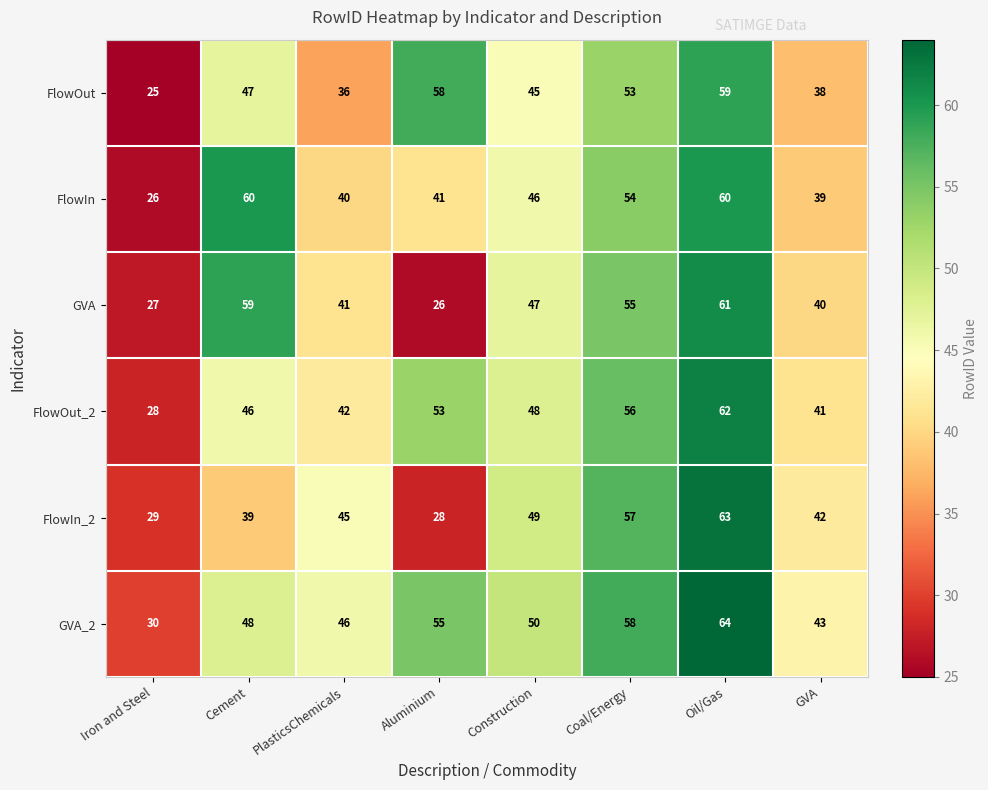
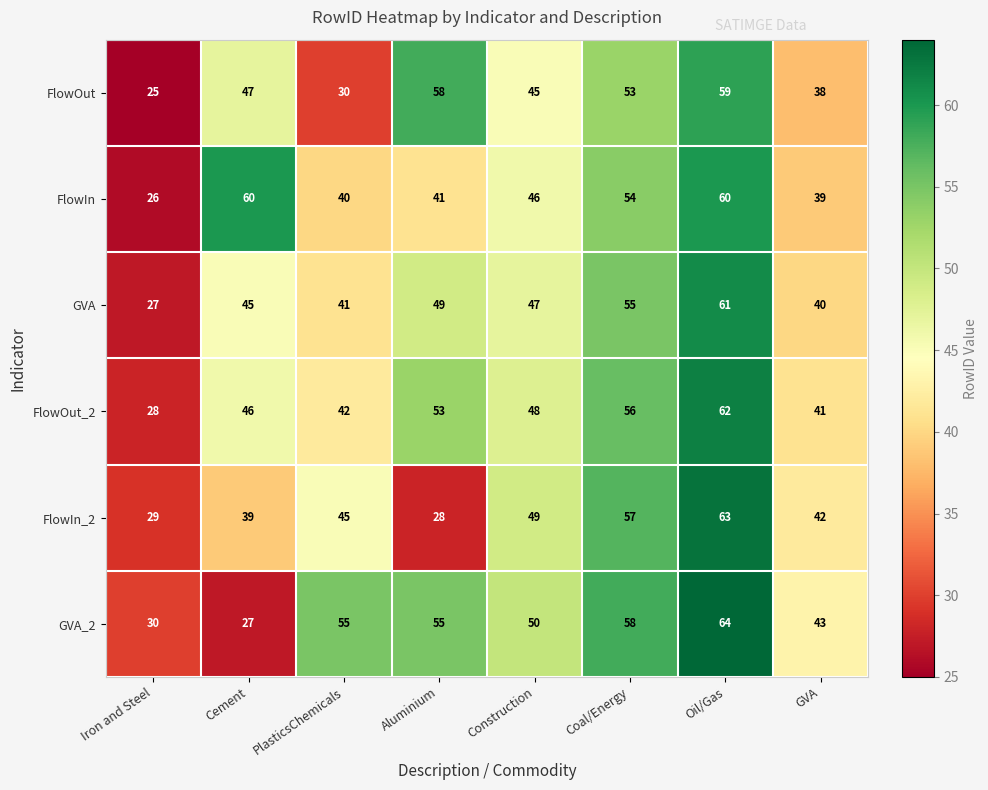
FlowOut, PlasticsChemicals: 36 -> 30
GVA, Cement: 59 -> 45
GVA, Aluminium: 26 -> 49
GVA_2, Cement: 48 -> 27
GVA_2, PlasticsChemicals: 46 -> 55
